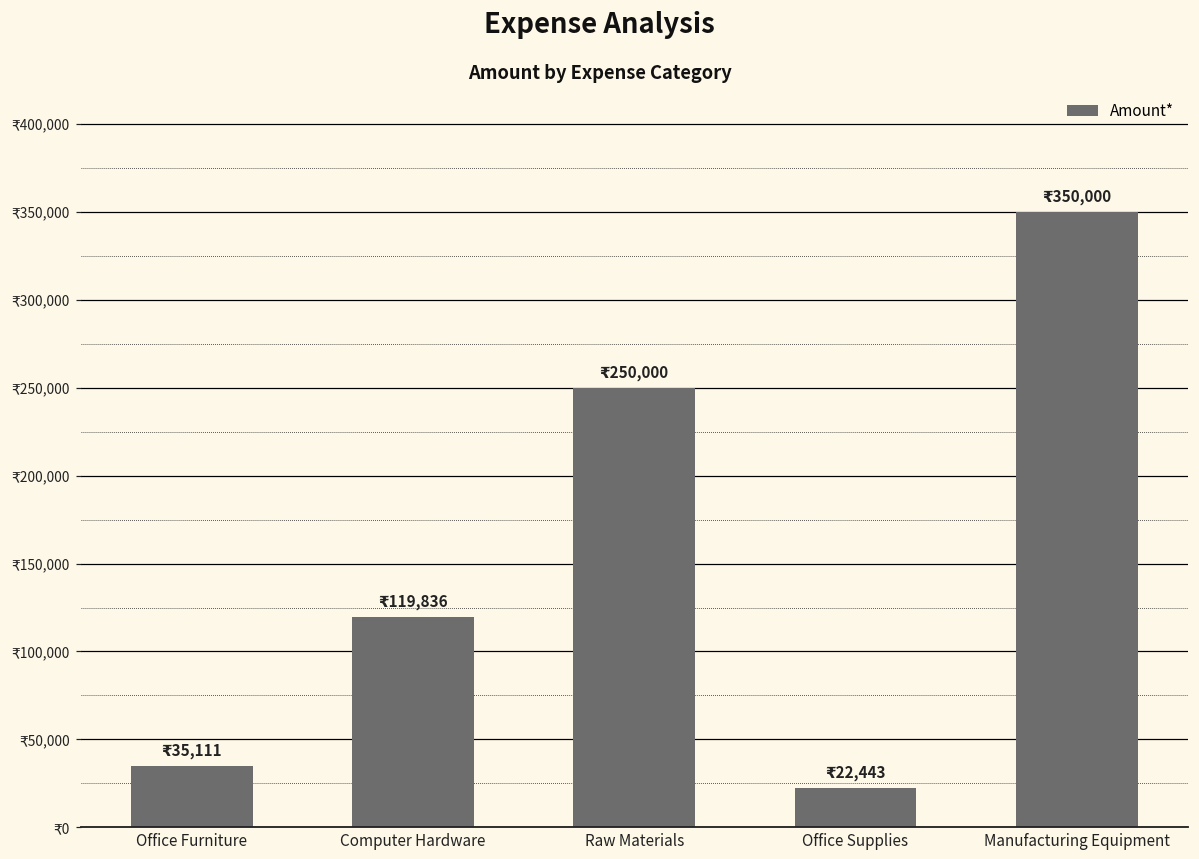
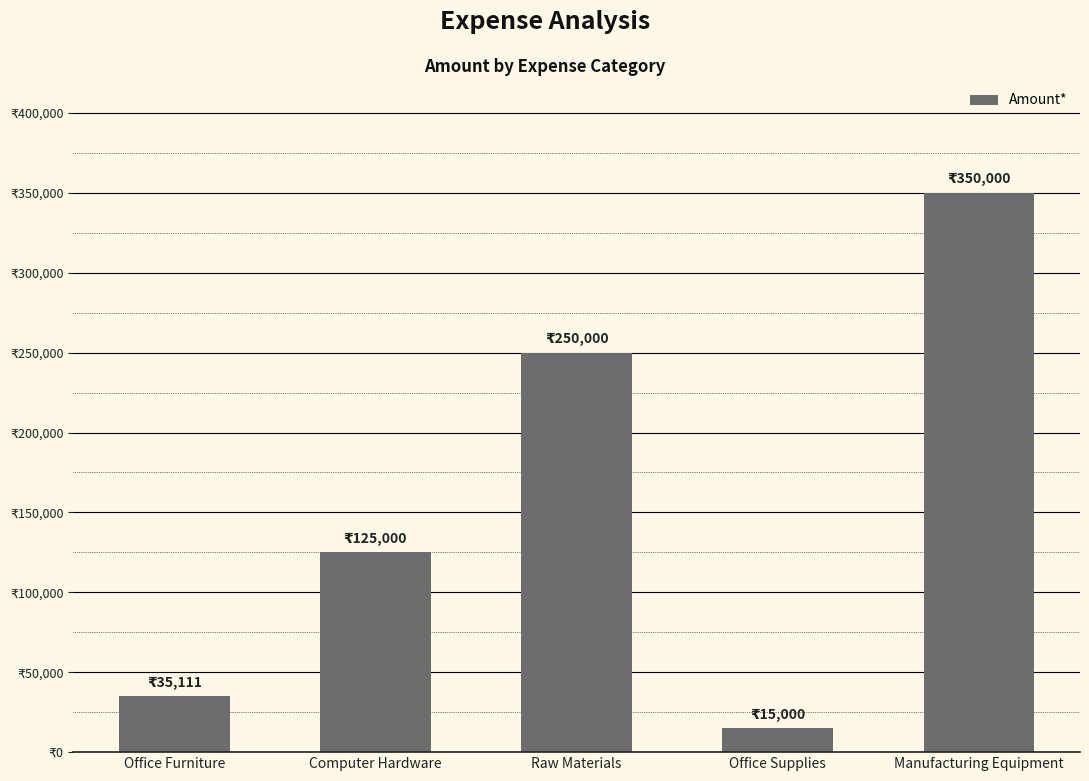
Computer Hardware: 119,836 -> 125,000
Office Supplies: 22,443 -> 15,000
